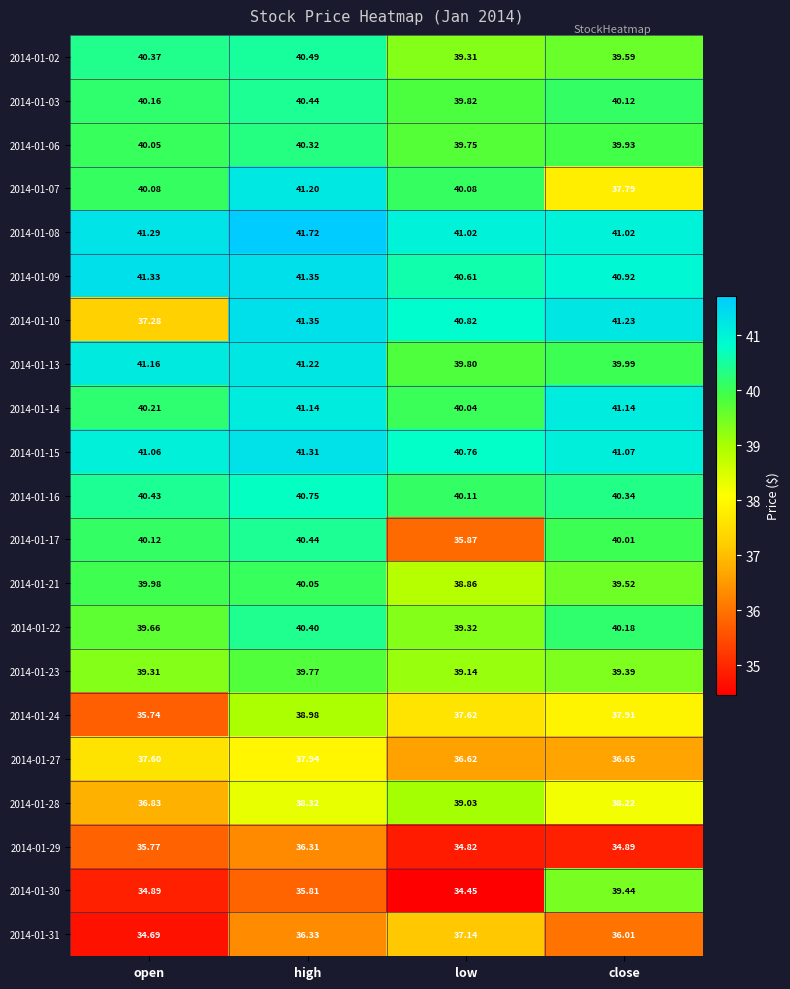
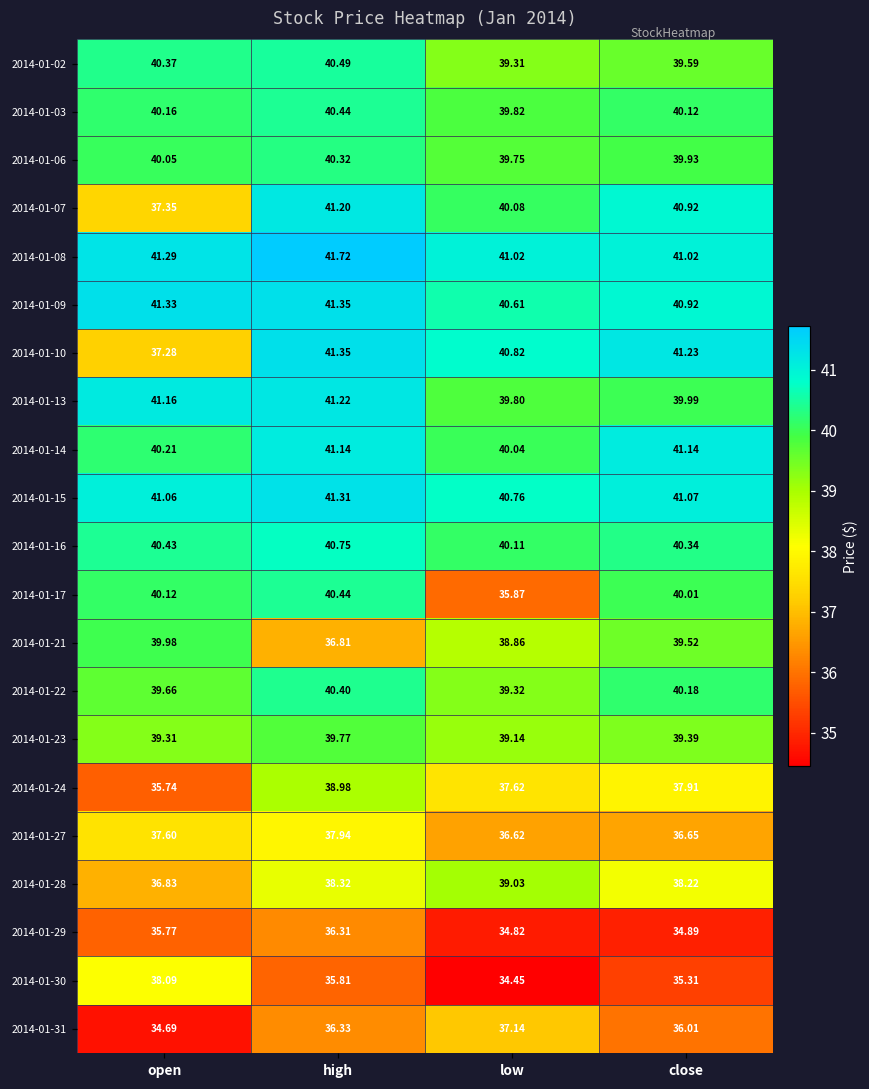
2014-01-07, open: 40.08 -> 37.35
2014-01-07, close: 37.79 -> 40.92
2014-01-21, high: 40.05 -> 36.81
2014-01-30, open: 34.89 -> 38.09
2014-01-30, close: 39.44 -> 35.31
